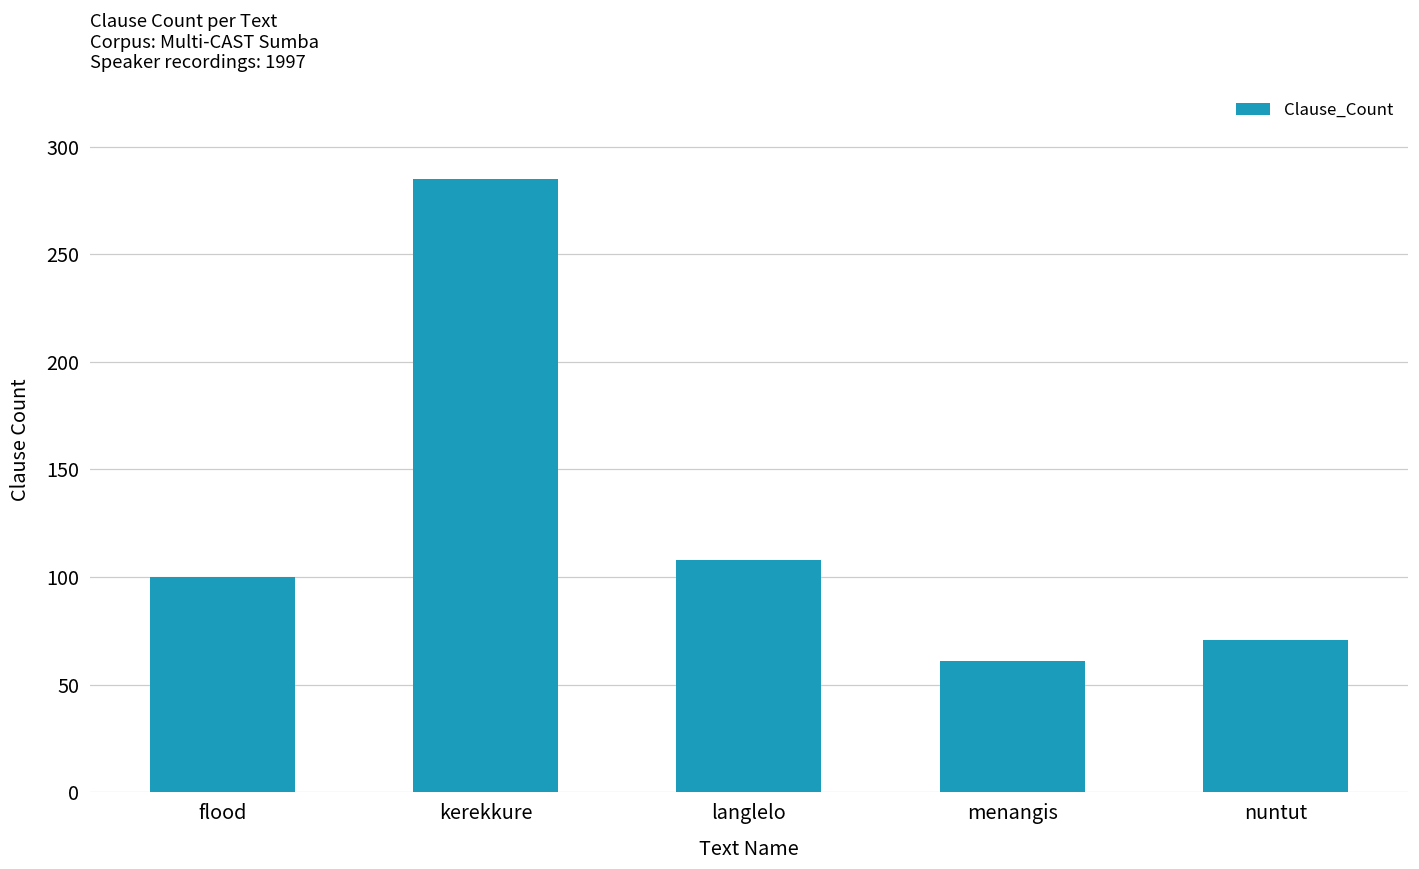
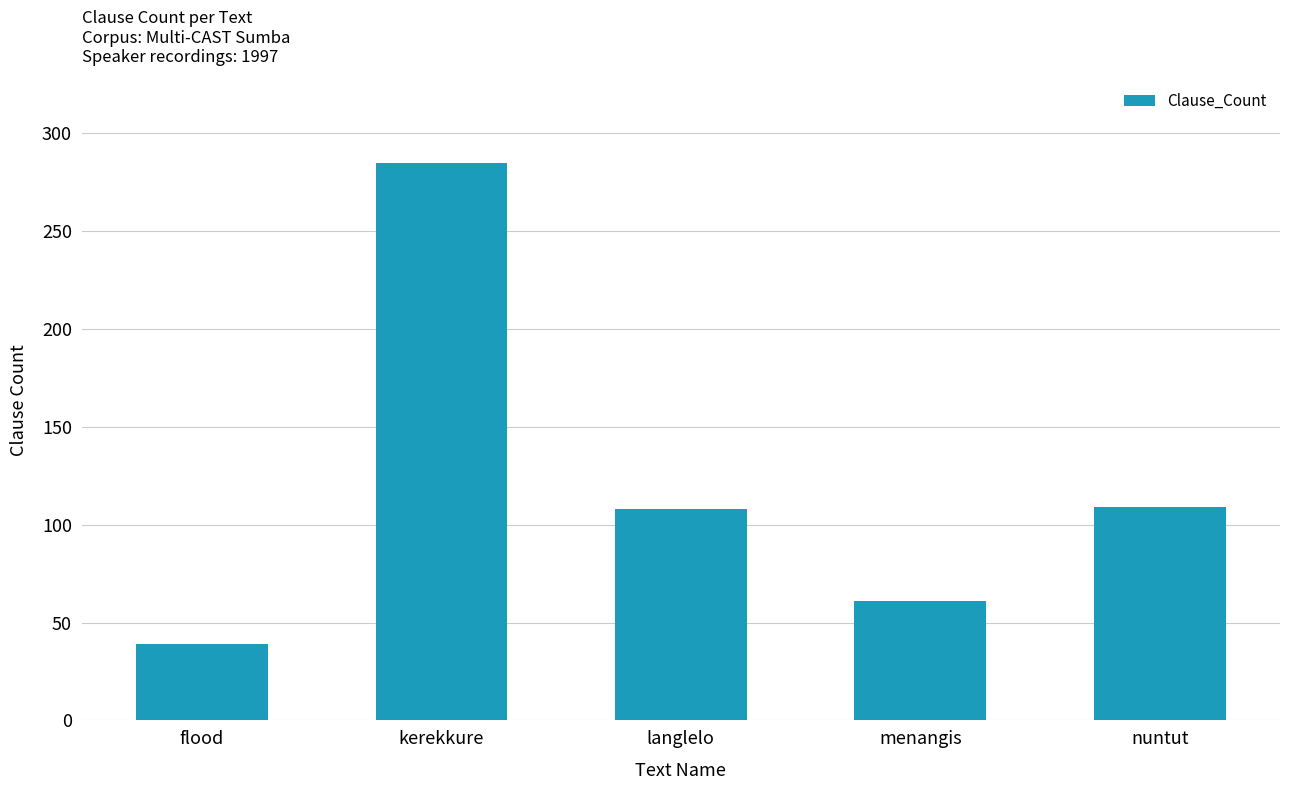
flood: 100 -> 39
nuntut: 71 -> 109
